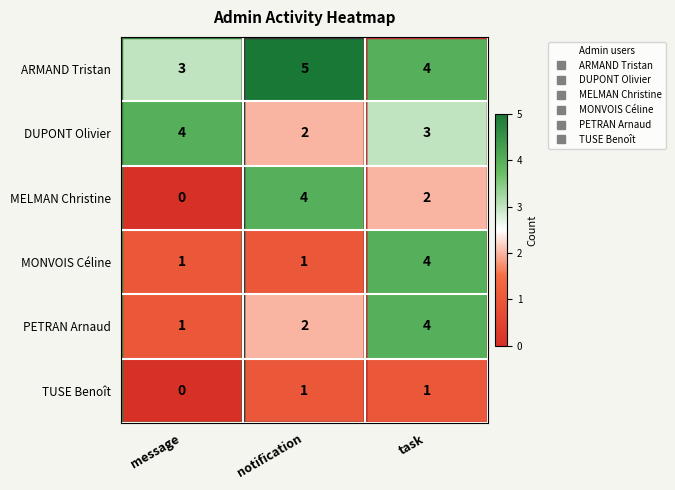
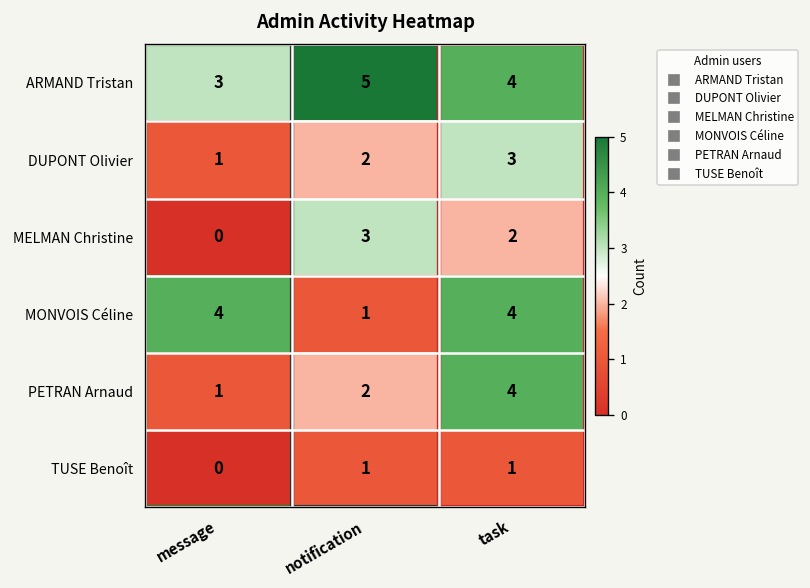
DUPONT Olivier, message: 4 -> 1
MELMAN Christine, notification: 4 -> 3
MONVOIS Céline, message: 1 -> 4
